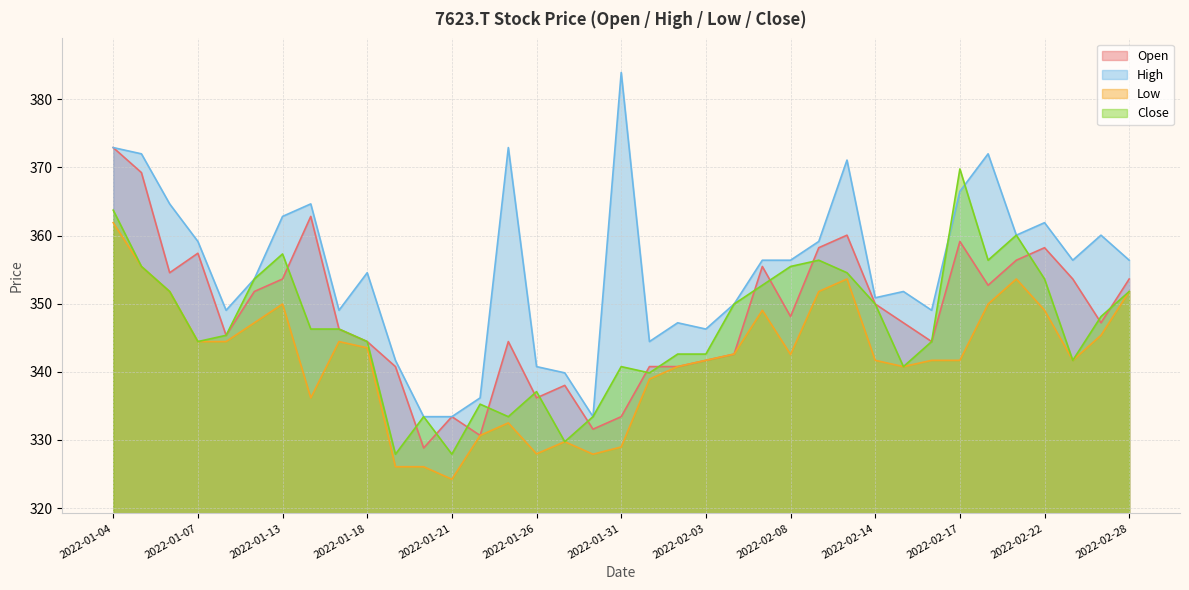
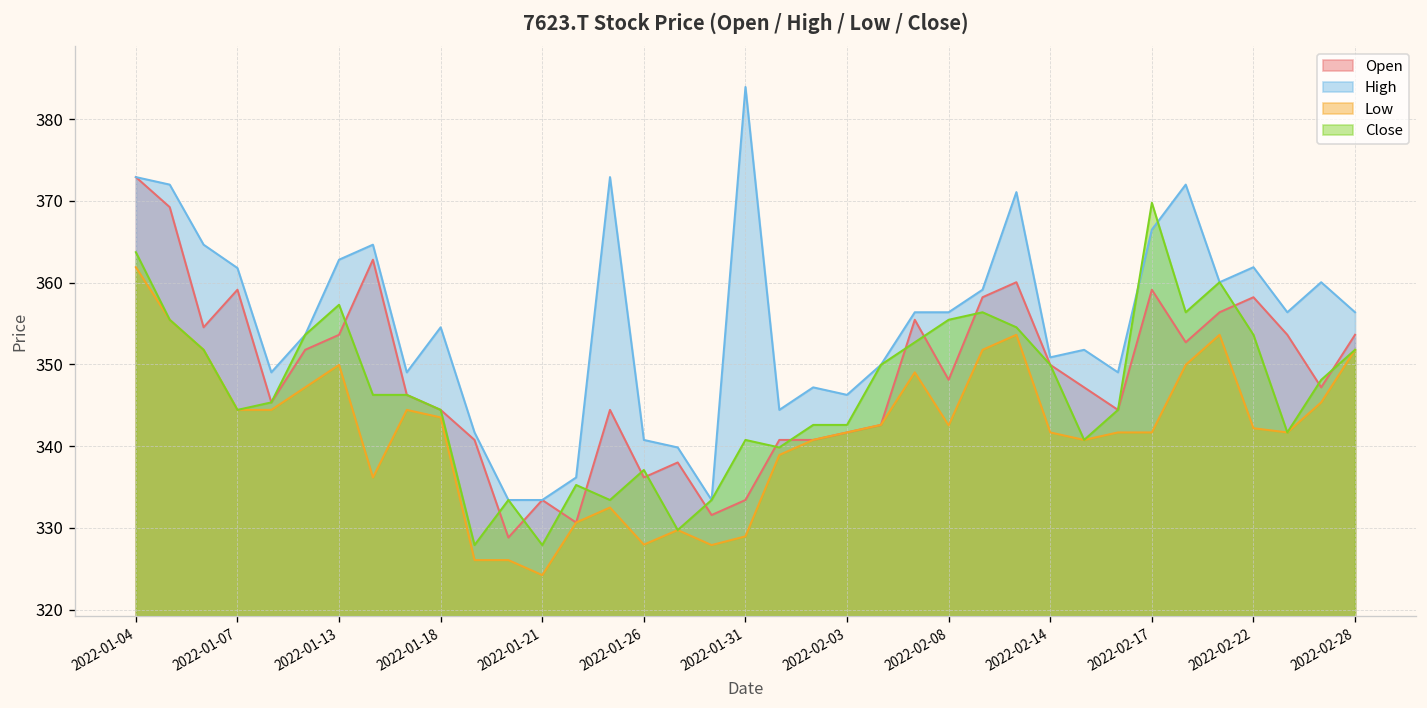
Open, 2022-01-07: 357 -> 359
High, 2022-01-07: 359 -> 362
Low, 2022-02-22: 349 -> 342
